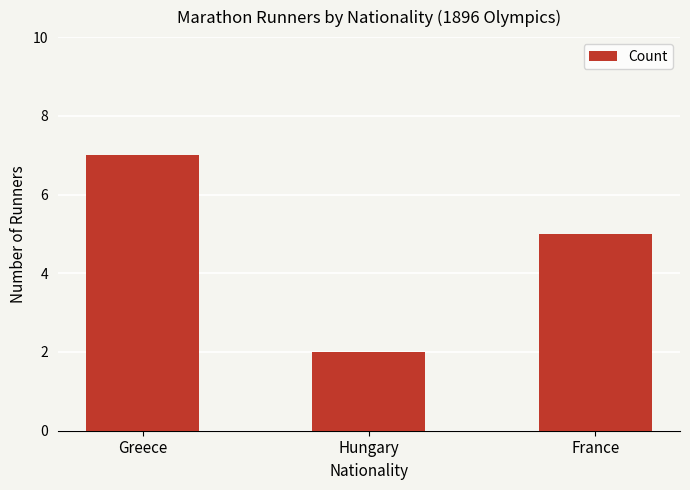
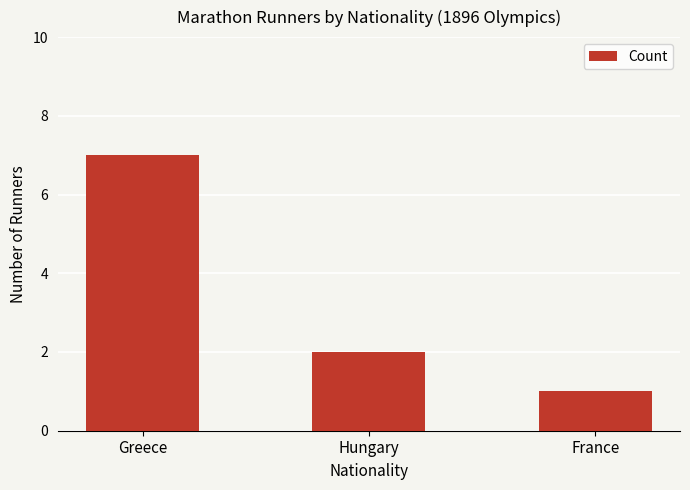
France: 5 -> 1
